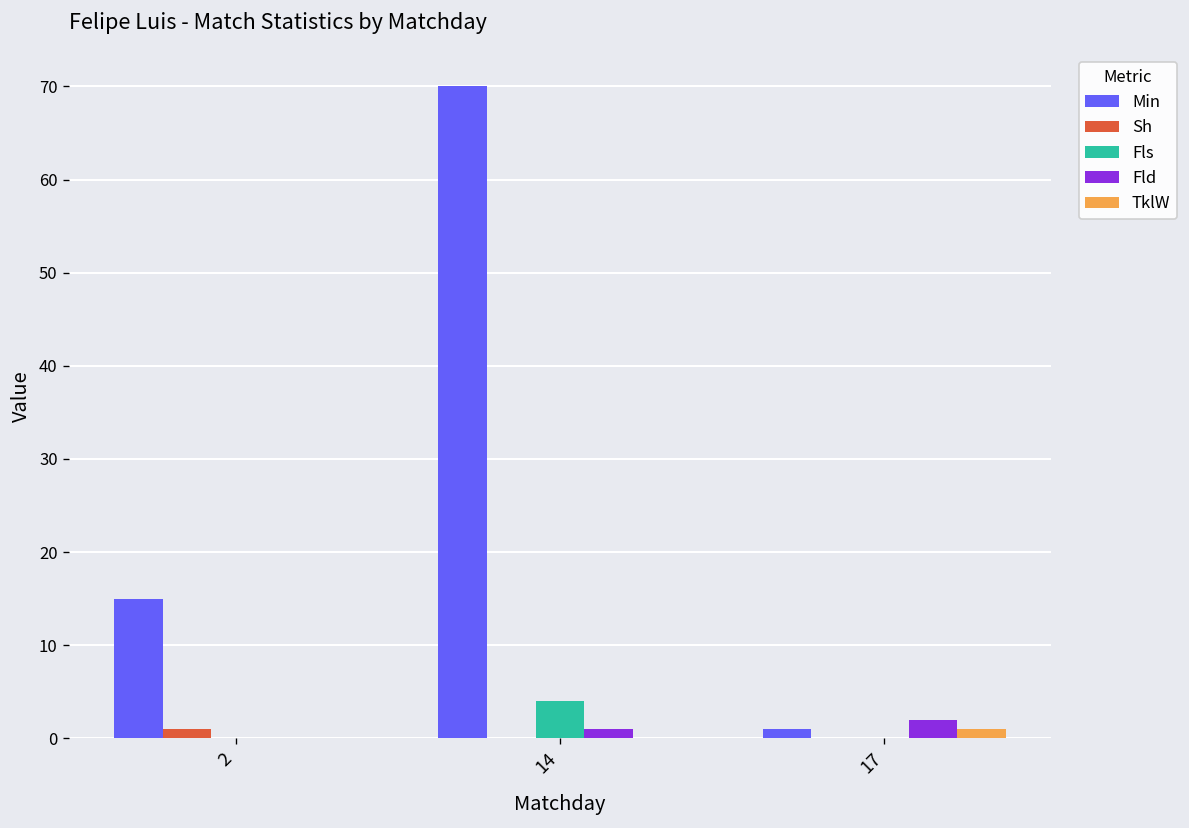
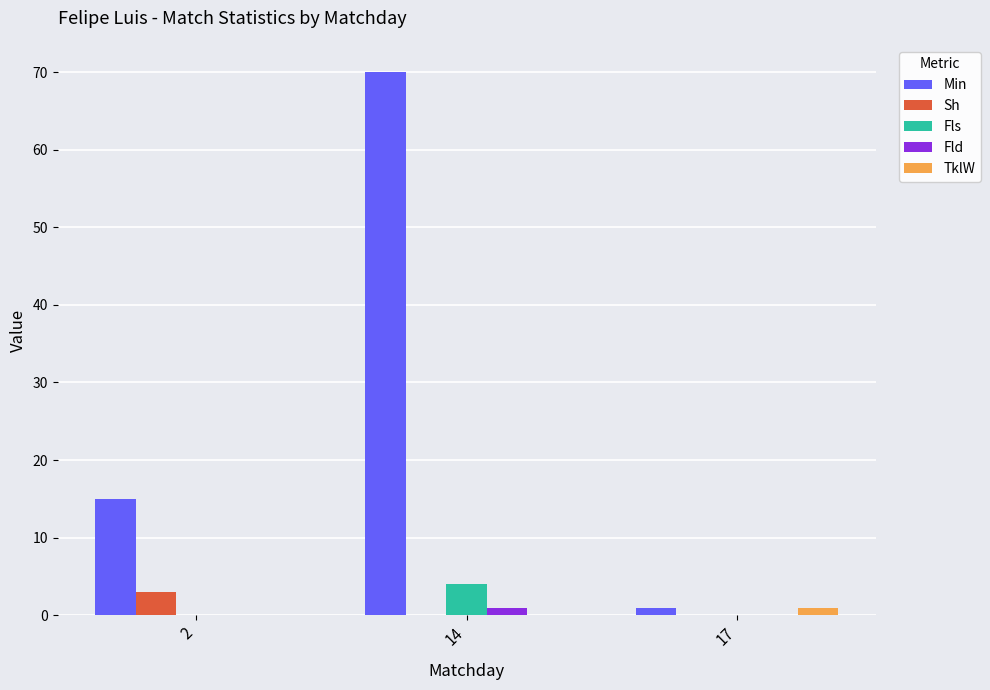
Sh, 2: 1 -> 3
Fld, 17: 2 -> 0
